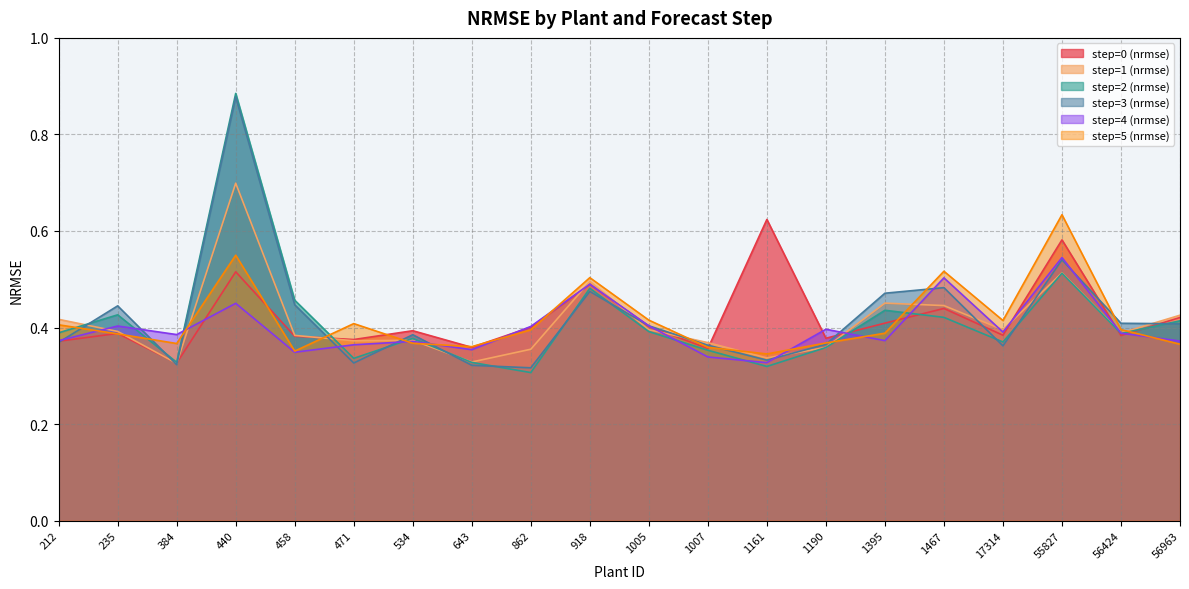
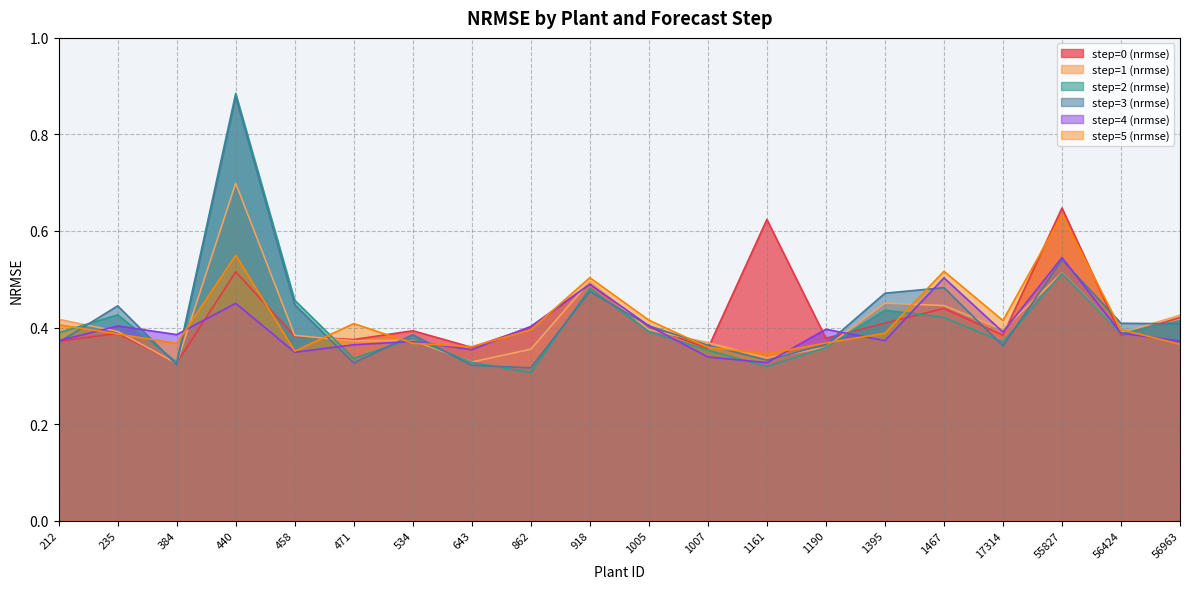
step=0 (nrmse), 55827: 0.58 -> 0.65
